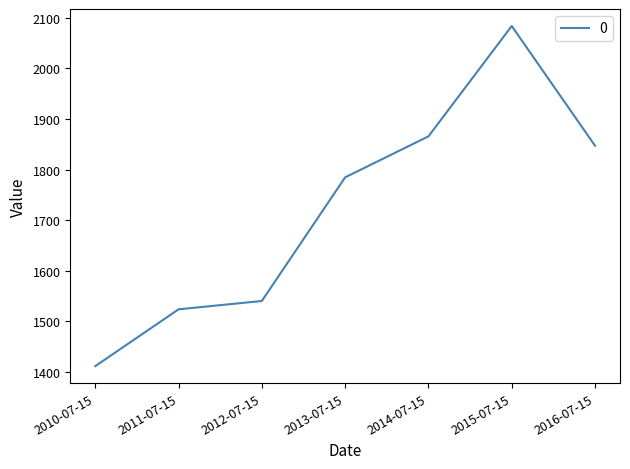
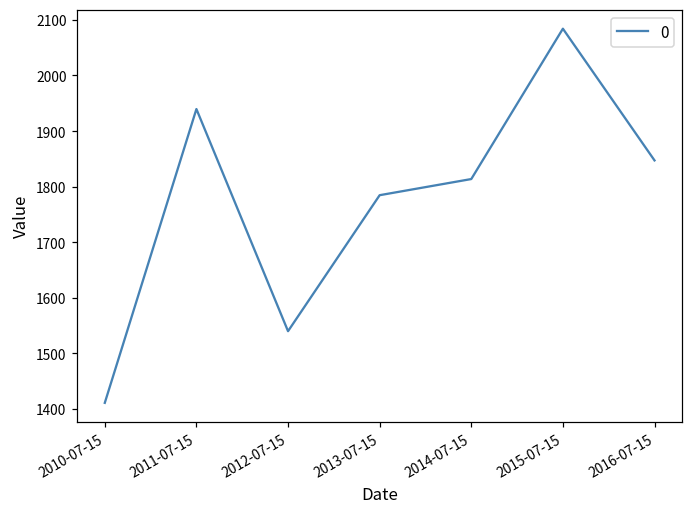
2011-07-15: 1520 -> 1940
2014-07-15: 1870 -> 1810
